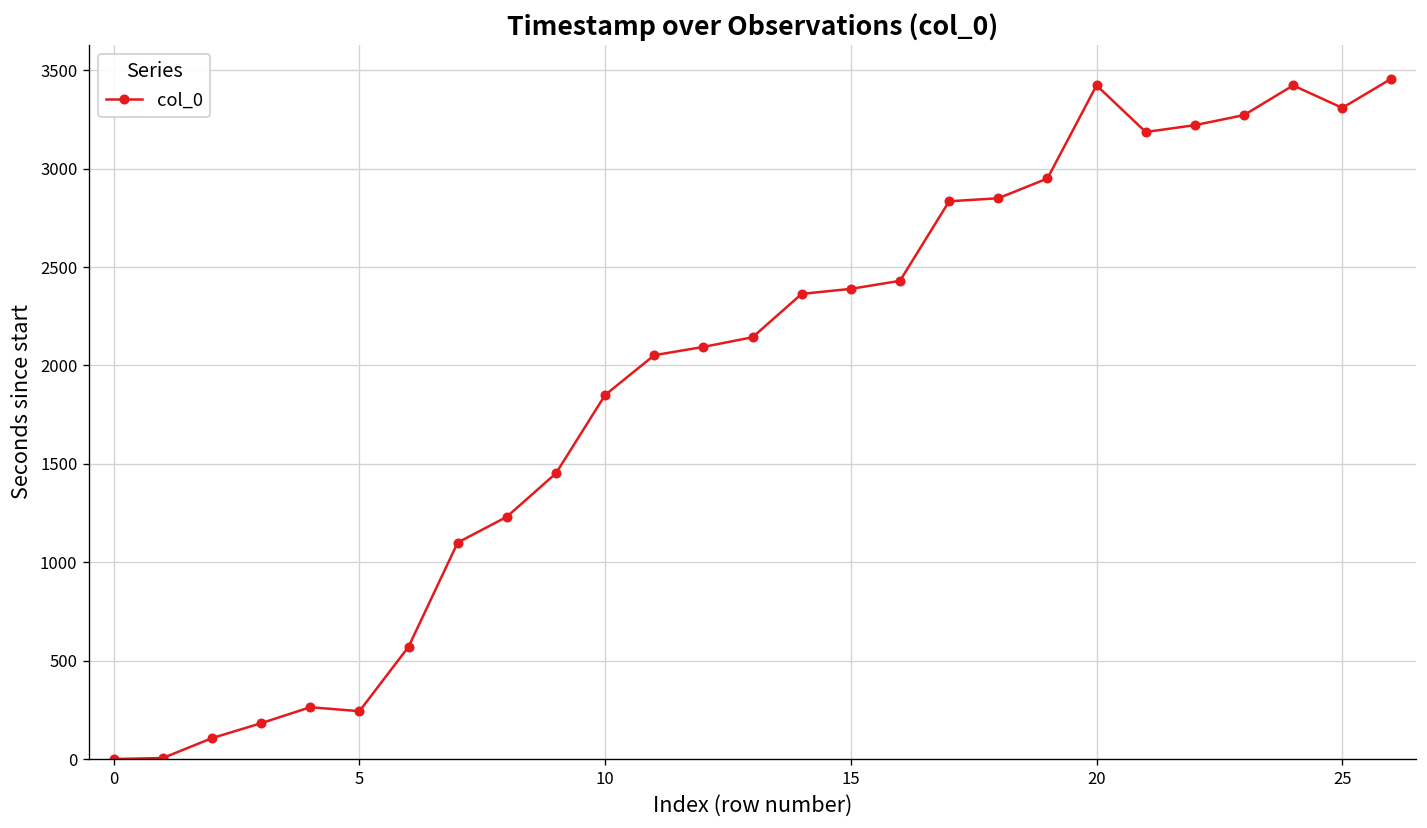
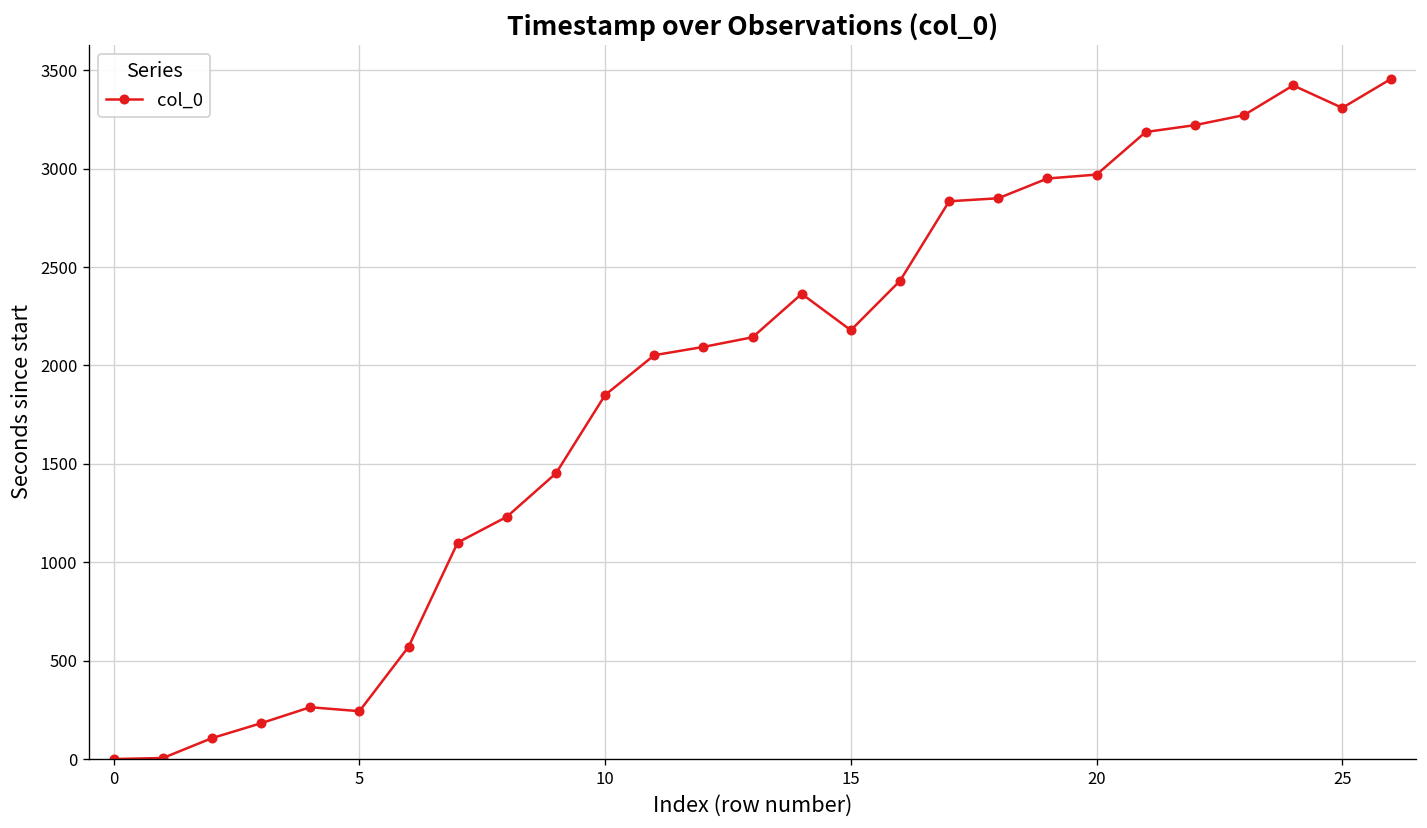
15: 2390 -> 2180
20: 3420 -> 2970
